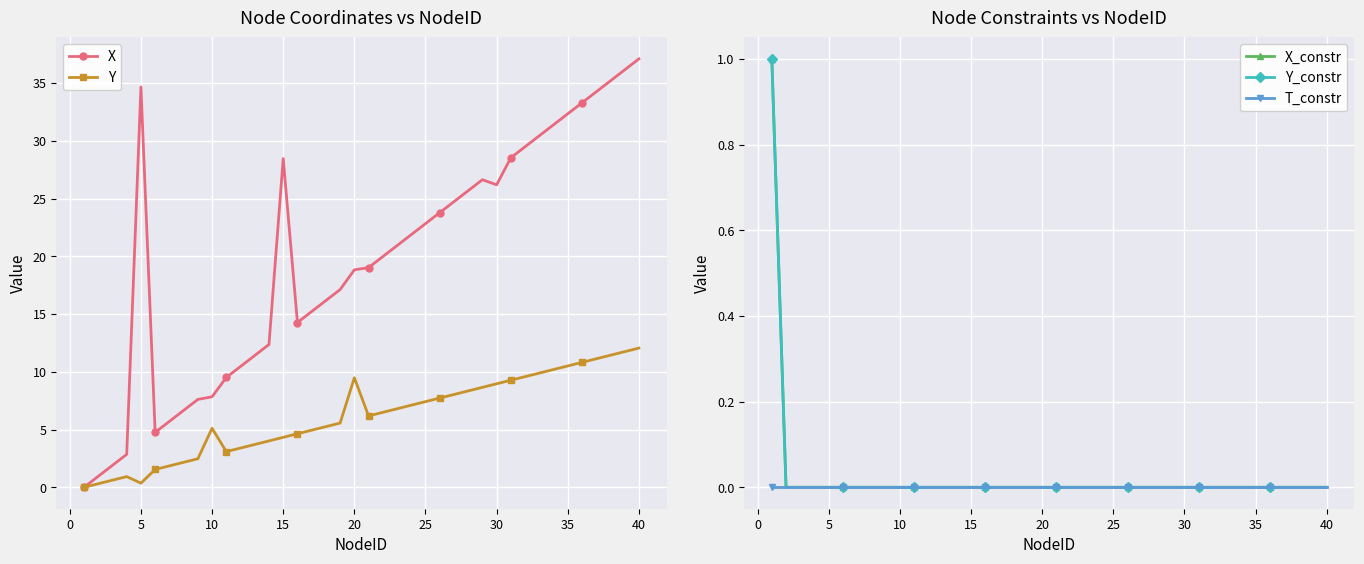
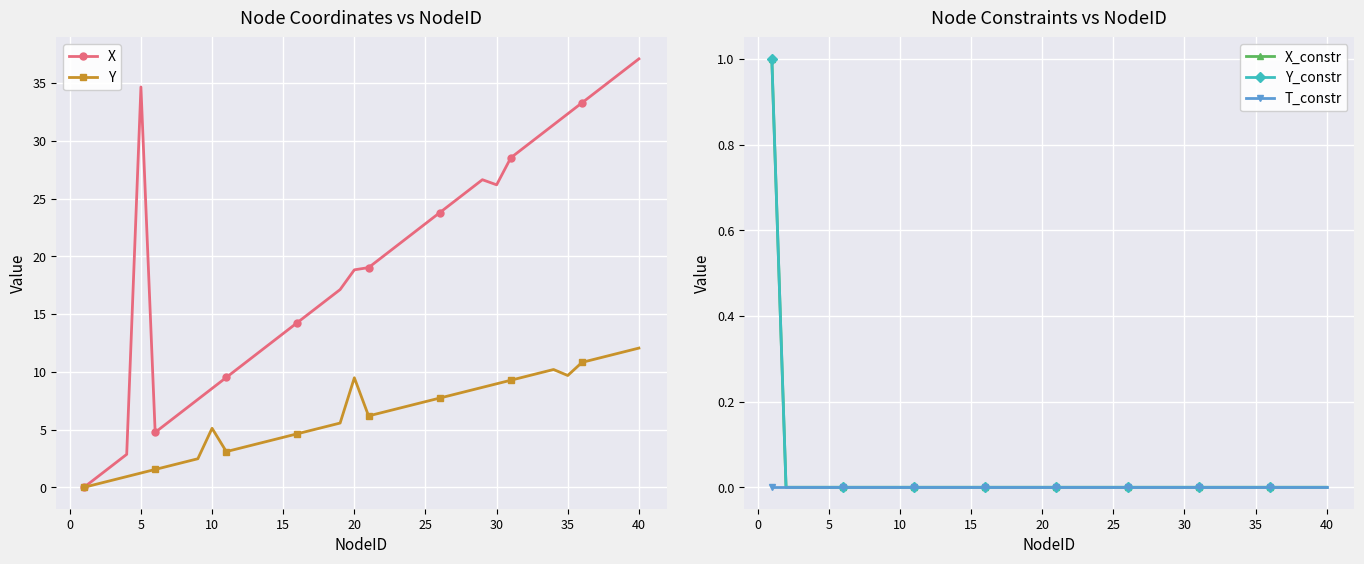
Node Coordinates vs NodeID, Y, 5: 0.4 -> 1.2
Node Coordinates vs NodeID, X, 10: 7.8 -> 8.6
Node Coordinates vs NodeID, X, 15: 28.5 -> 13.3
Node Coordinates vs NodeID, Y, 35: 10.5 -> 9.7
